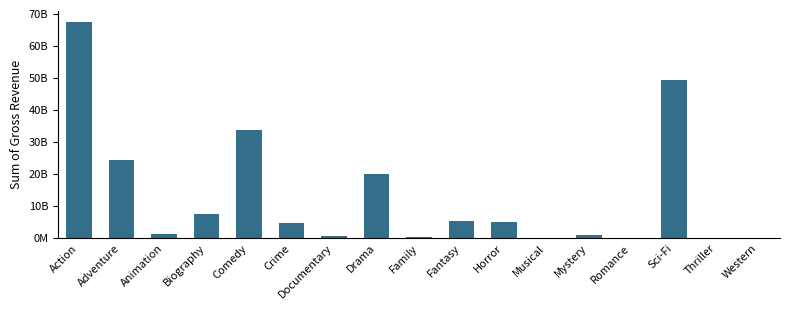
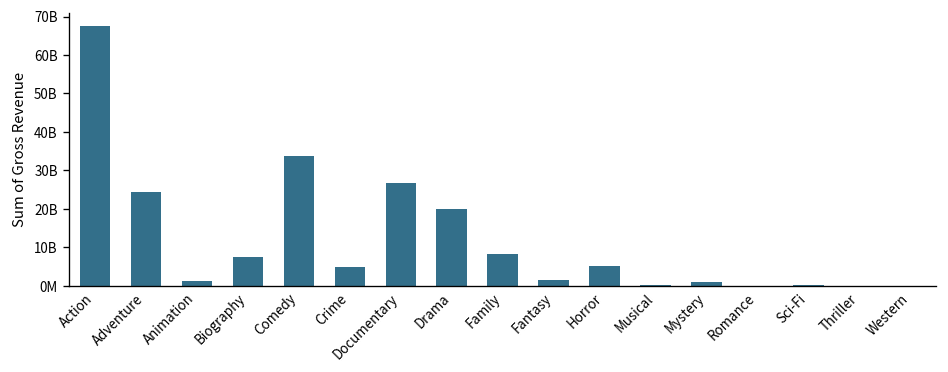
Documentary: 1000000000 -> 27000000000
Family: 0 -> 8000000000
Fantasy: 5000000000 -> 1000000000
Sci-Fi: 49000000000 -> 0
